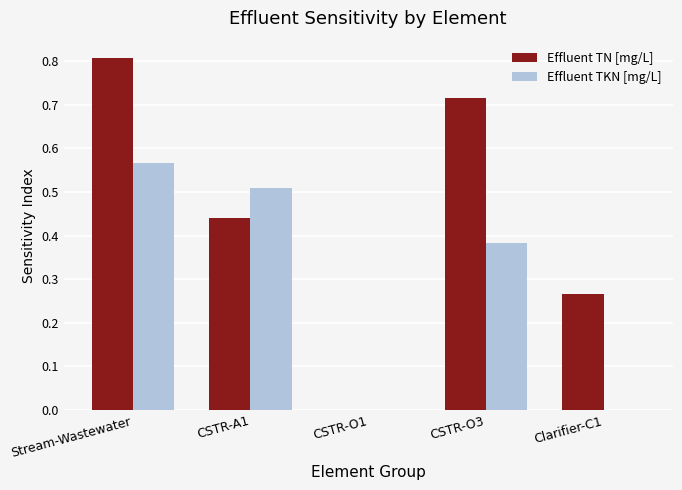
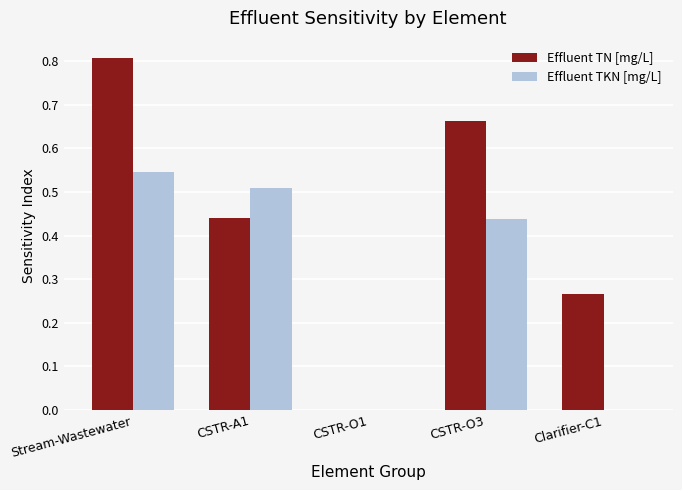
Effluent TKN [mg/L], Stream-Wastewater: 0.57 -> 0.55
Effluent TN [mg/L], CSTR-O3: 0.71 -> 0.66
Effluent TKN [mg/L], CSTR-O3: 0.38 -> 0.44
